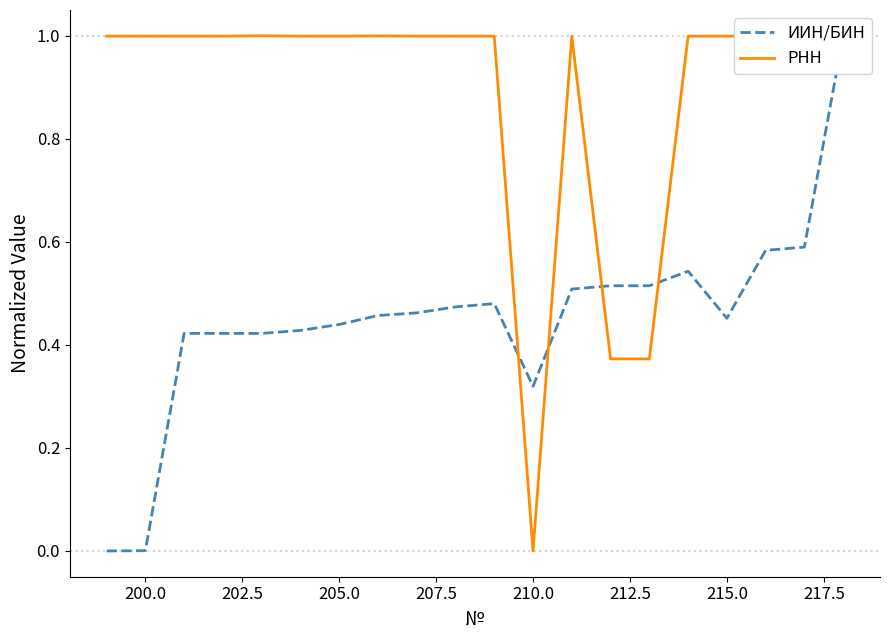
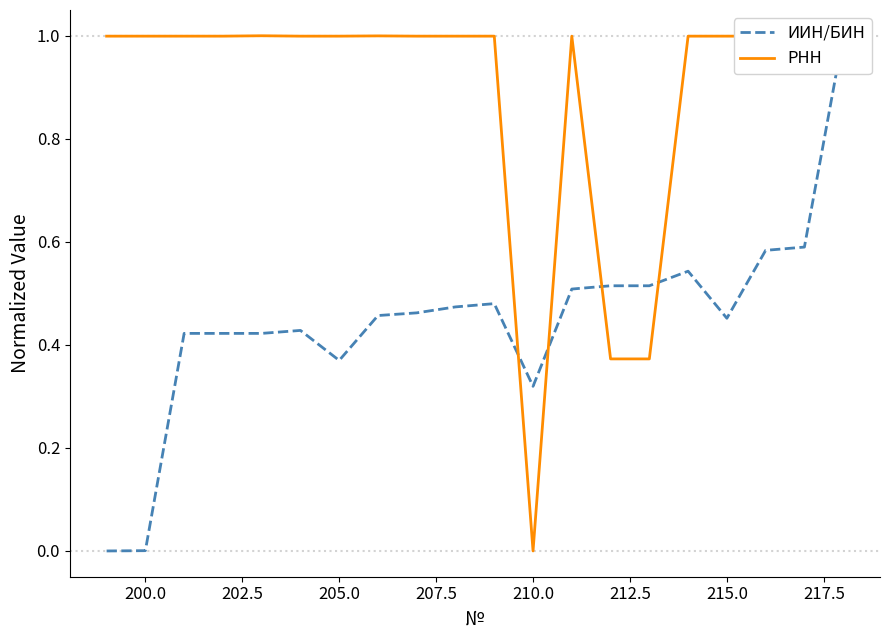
ИИН/БИН, 205.0: 0.44 -> 0.37
